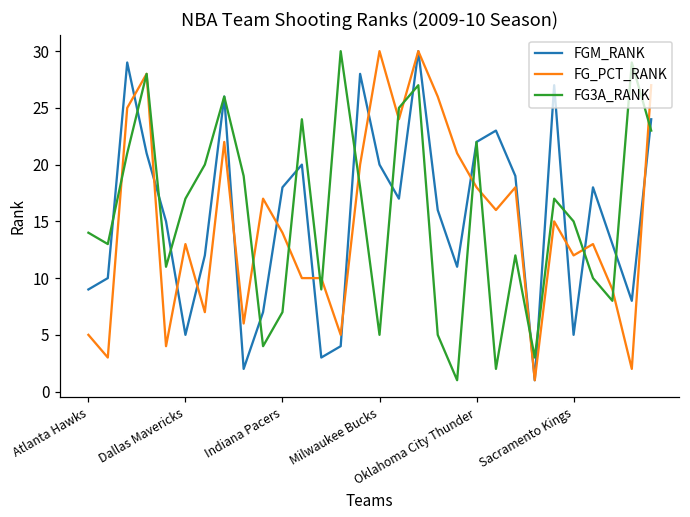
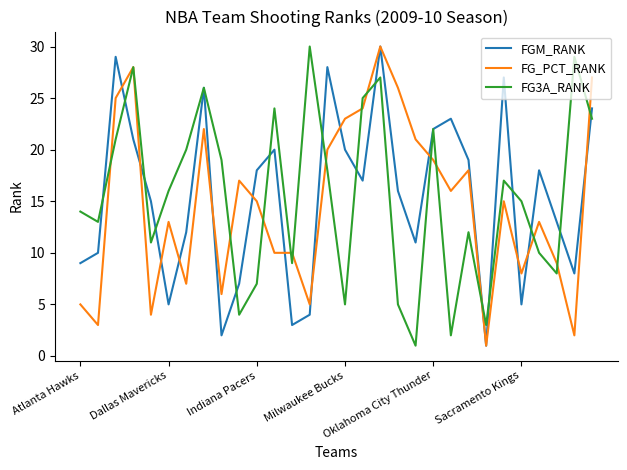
FG3A_RANK, Dallas Mavericks: 17 -> 16
FG_PCT_RANK, Indiana Pacers: 14 -> 15
FG_PCT_RANK, Milwaukee Bucks: 30 -> 23
FG_PCT_RANK, Oklahoma City Thunder: 18 -> 19
FG_PCT_RANK, Sacramento Kings: 12 -> 8
